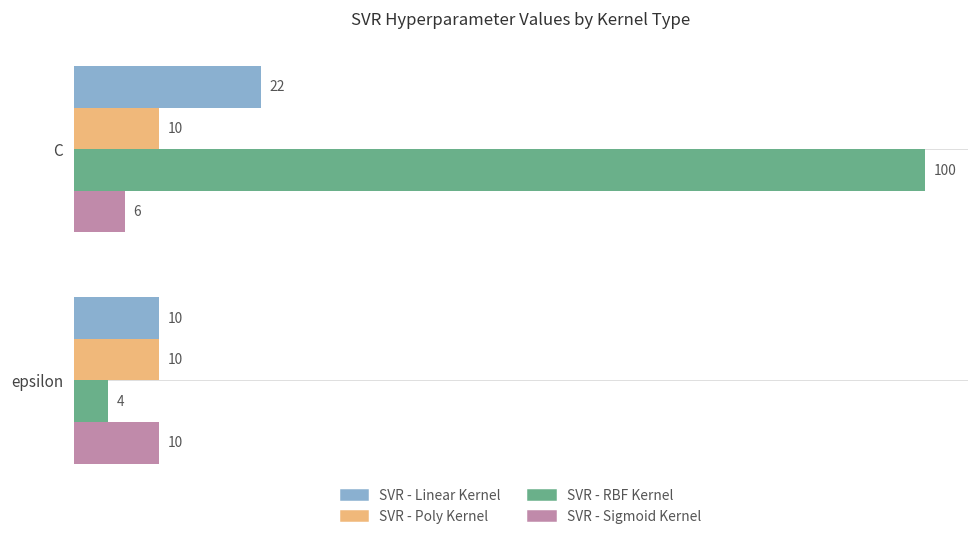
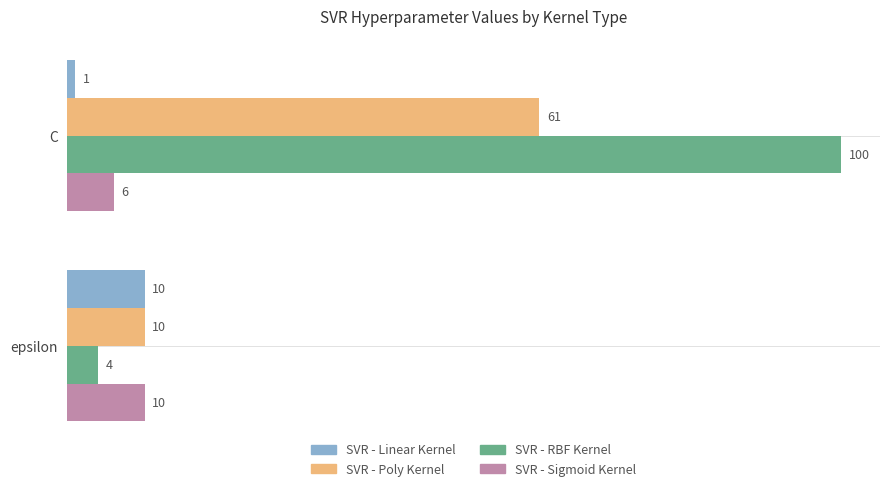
SVR - Linear Kernel, C: 22 -> 1
SVR - Poly Kernel, C: 10 -> 61
